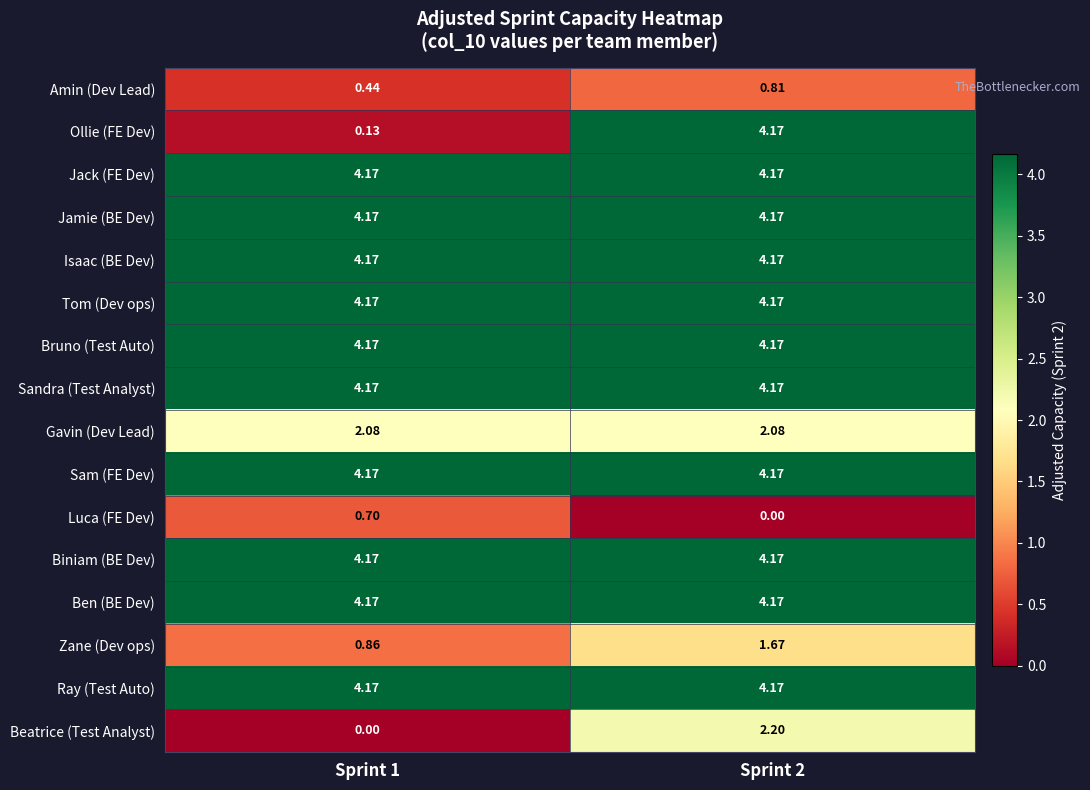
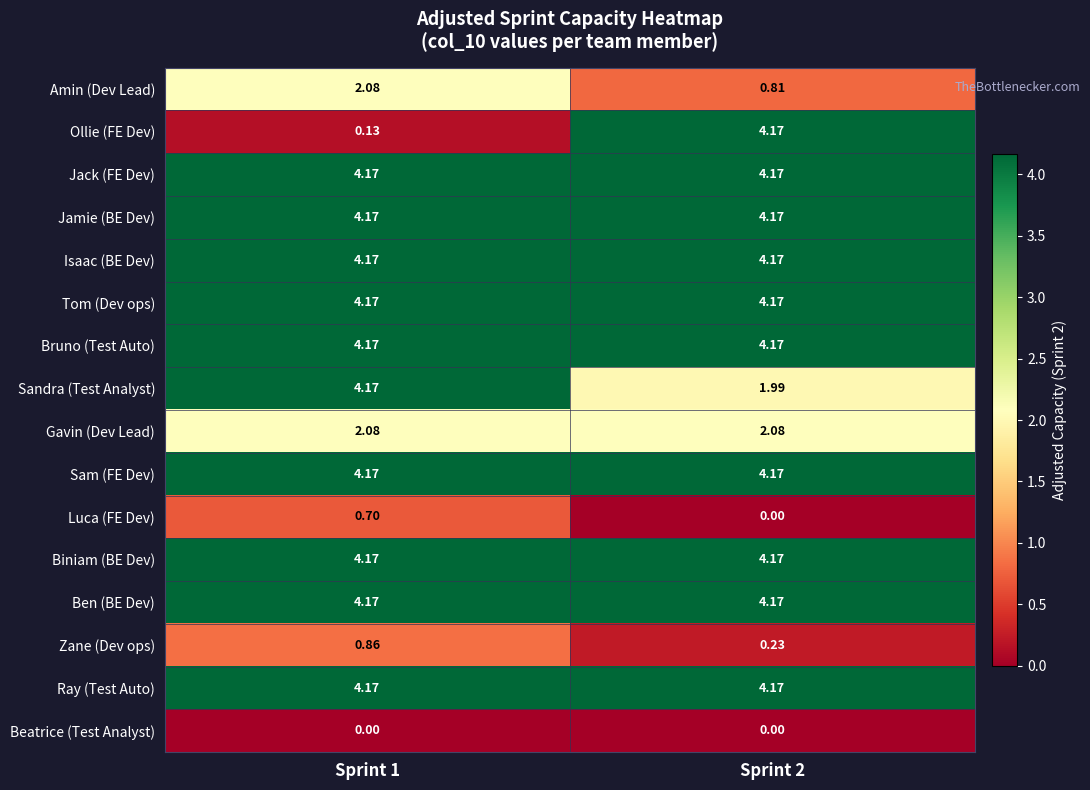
Amin (Dev Lead), Sprint 1: 0.44 -> 2.08
Sandra (Test Analyst), Sprint 2: 4.17 -> 1.99
Zane (Dev ops), Sprint 2: 1.67 -> 0.23
Beatrice (Test Analyst), Sprint 2: 2.20 -> 0.00
